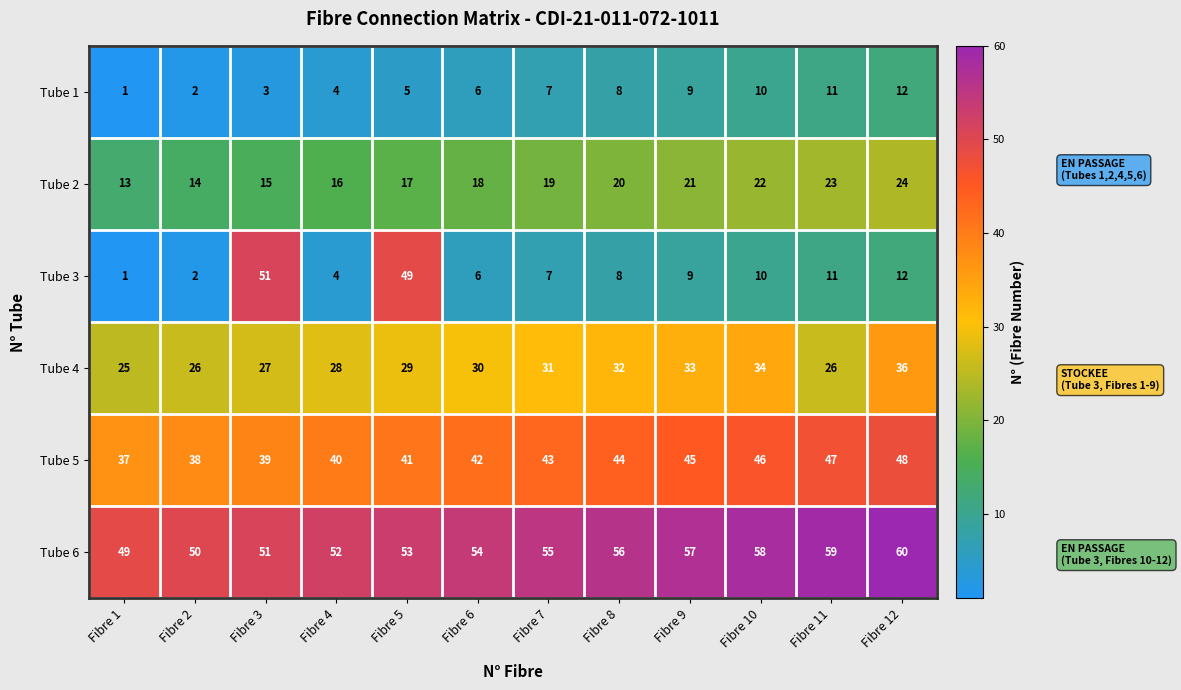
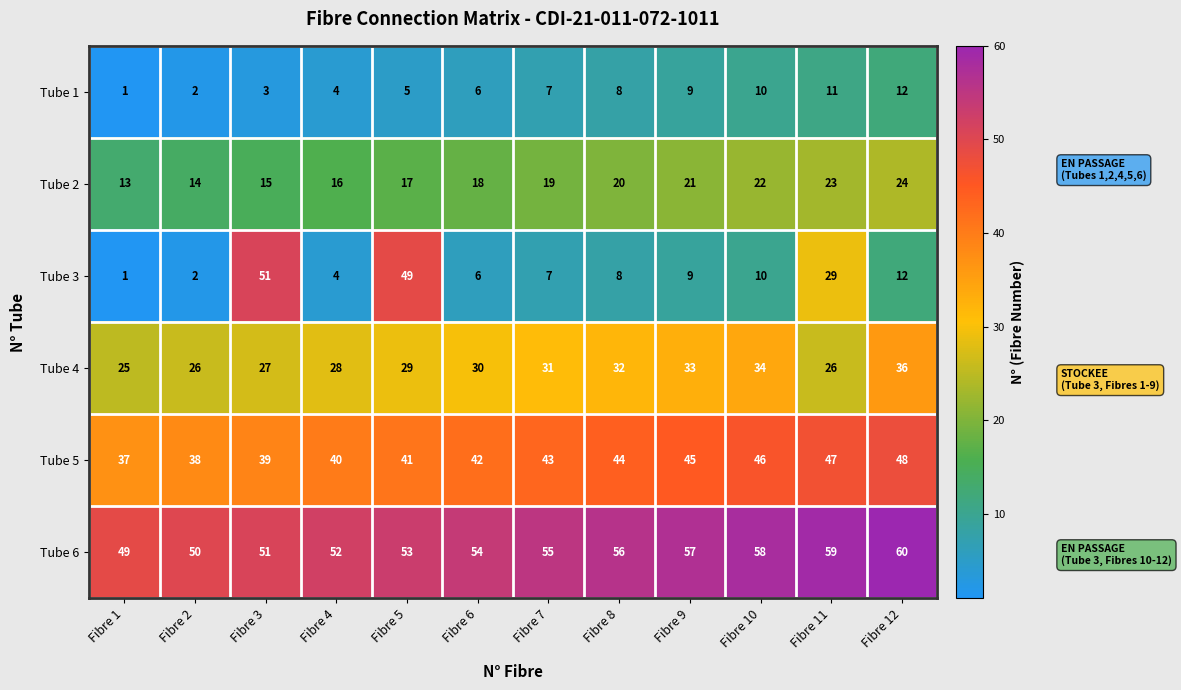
Tube 3, Fibre 11: 11 -> 29
